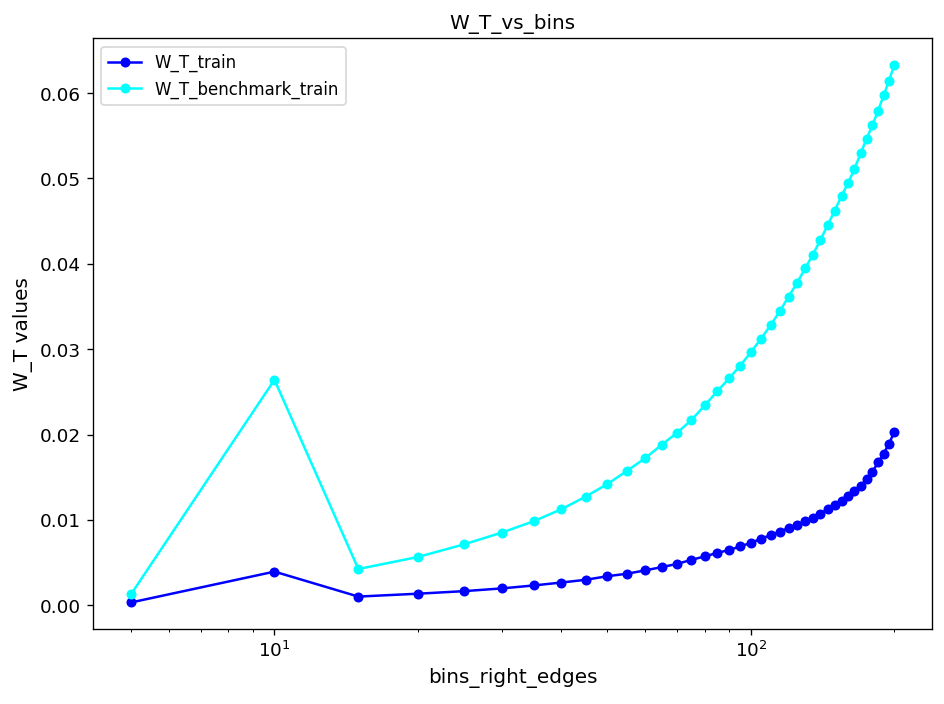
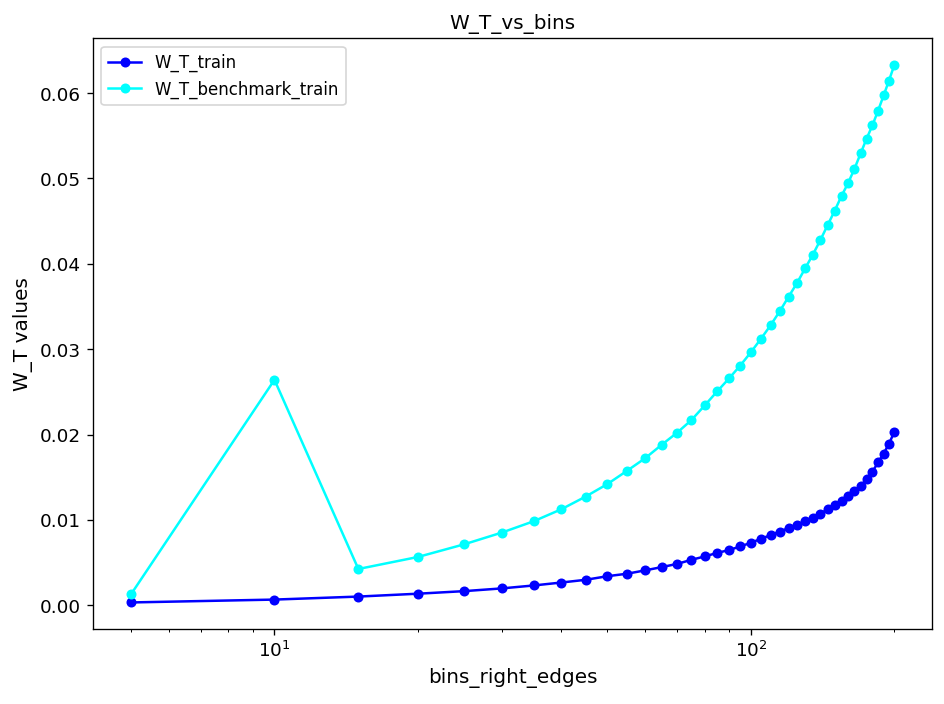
W_T_train, 10^1: 0.004 -> 0.001
